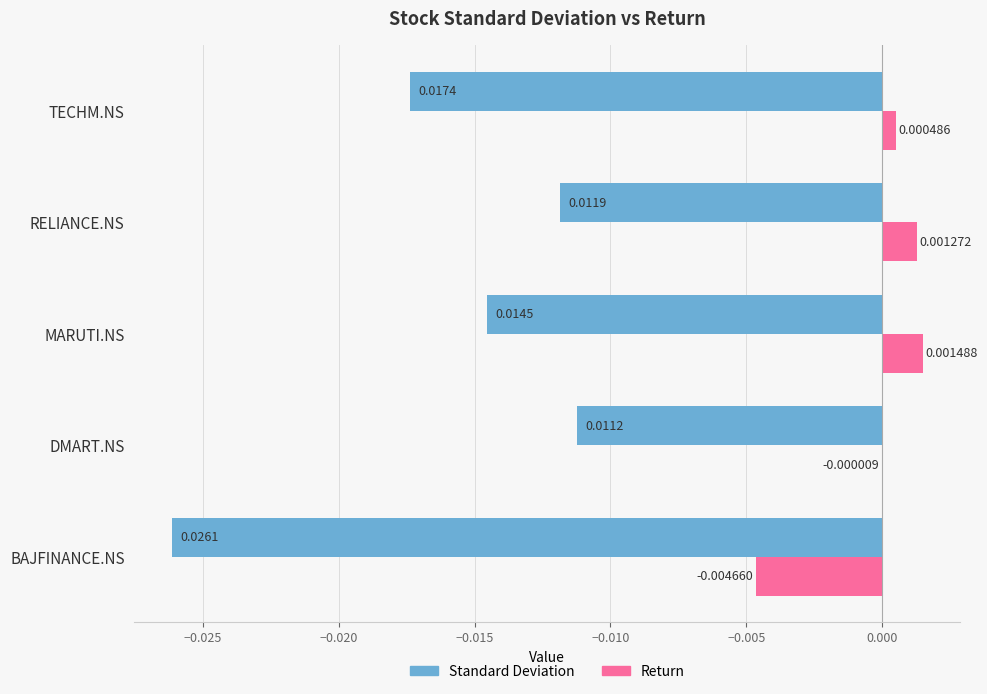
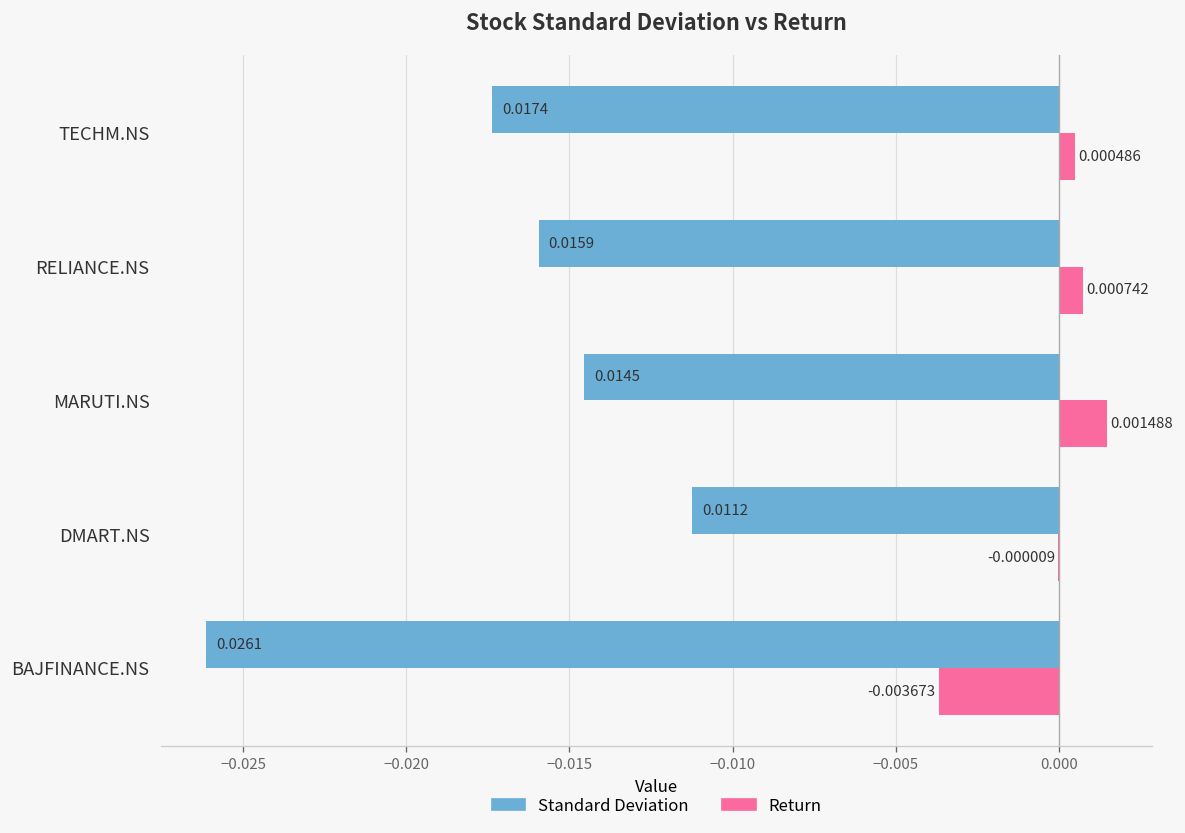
Standard Deviation, RELIANCE.NS: 0.0119 -> 0.0159
Return, RELIANCE.NS: 0.001272 -> 0.000742
Return, BAJFINANCE.NS: -0.004660 -> -0.003673
